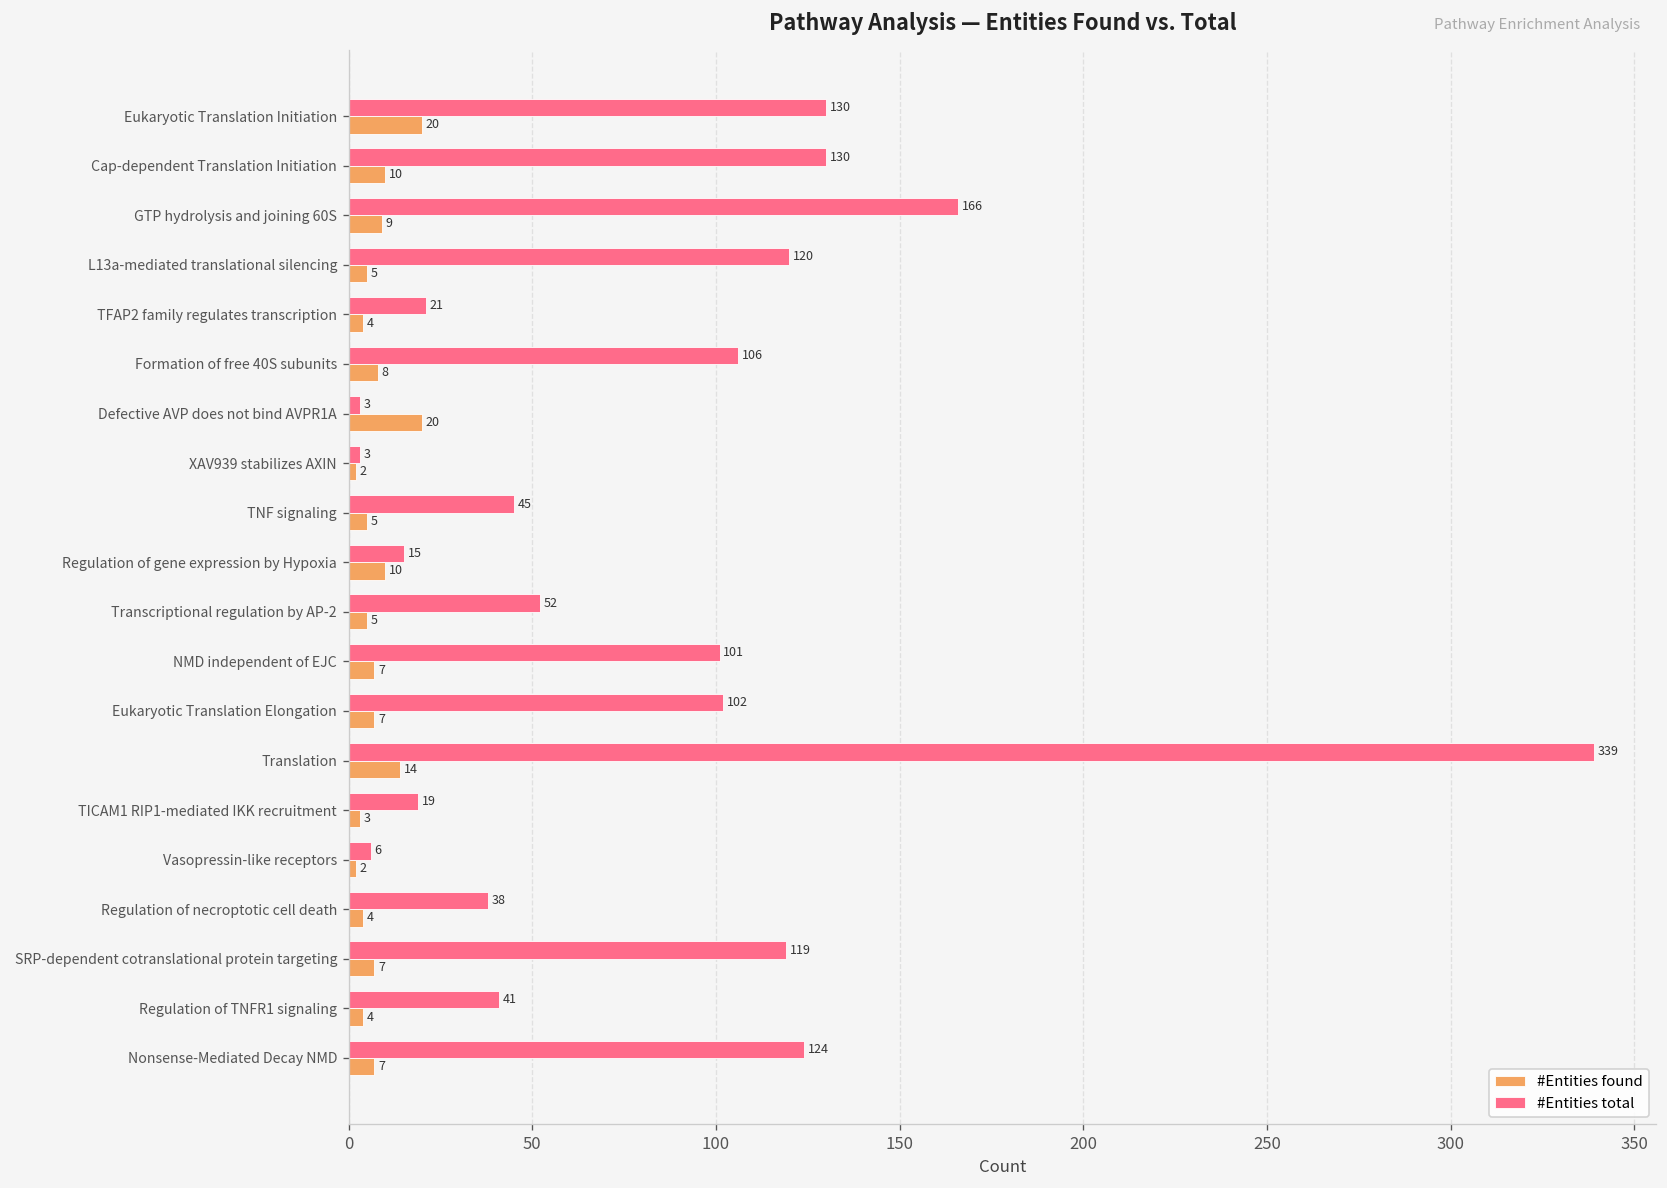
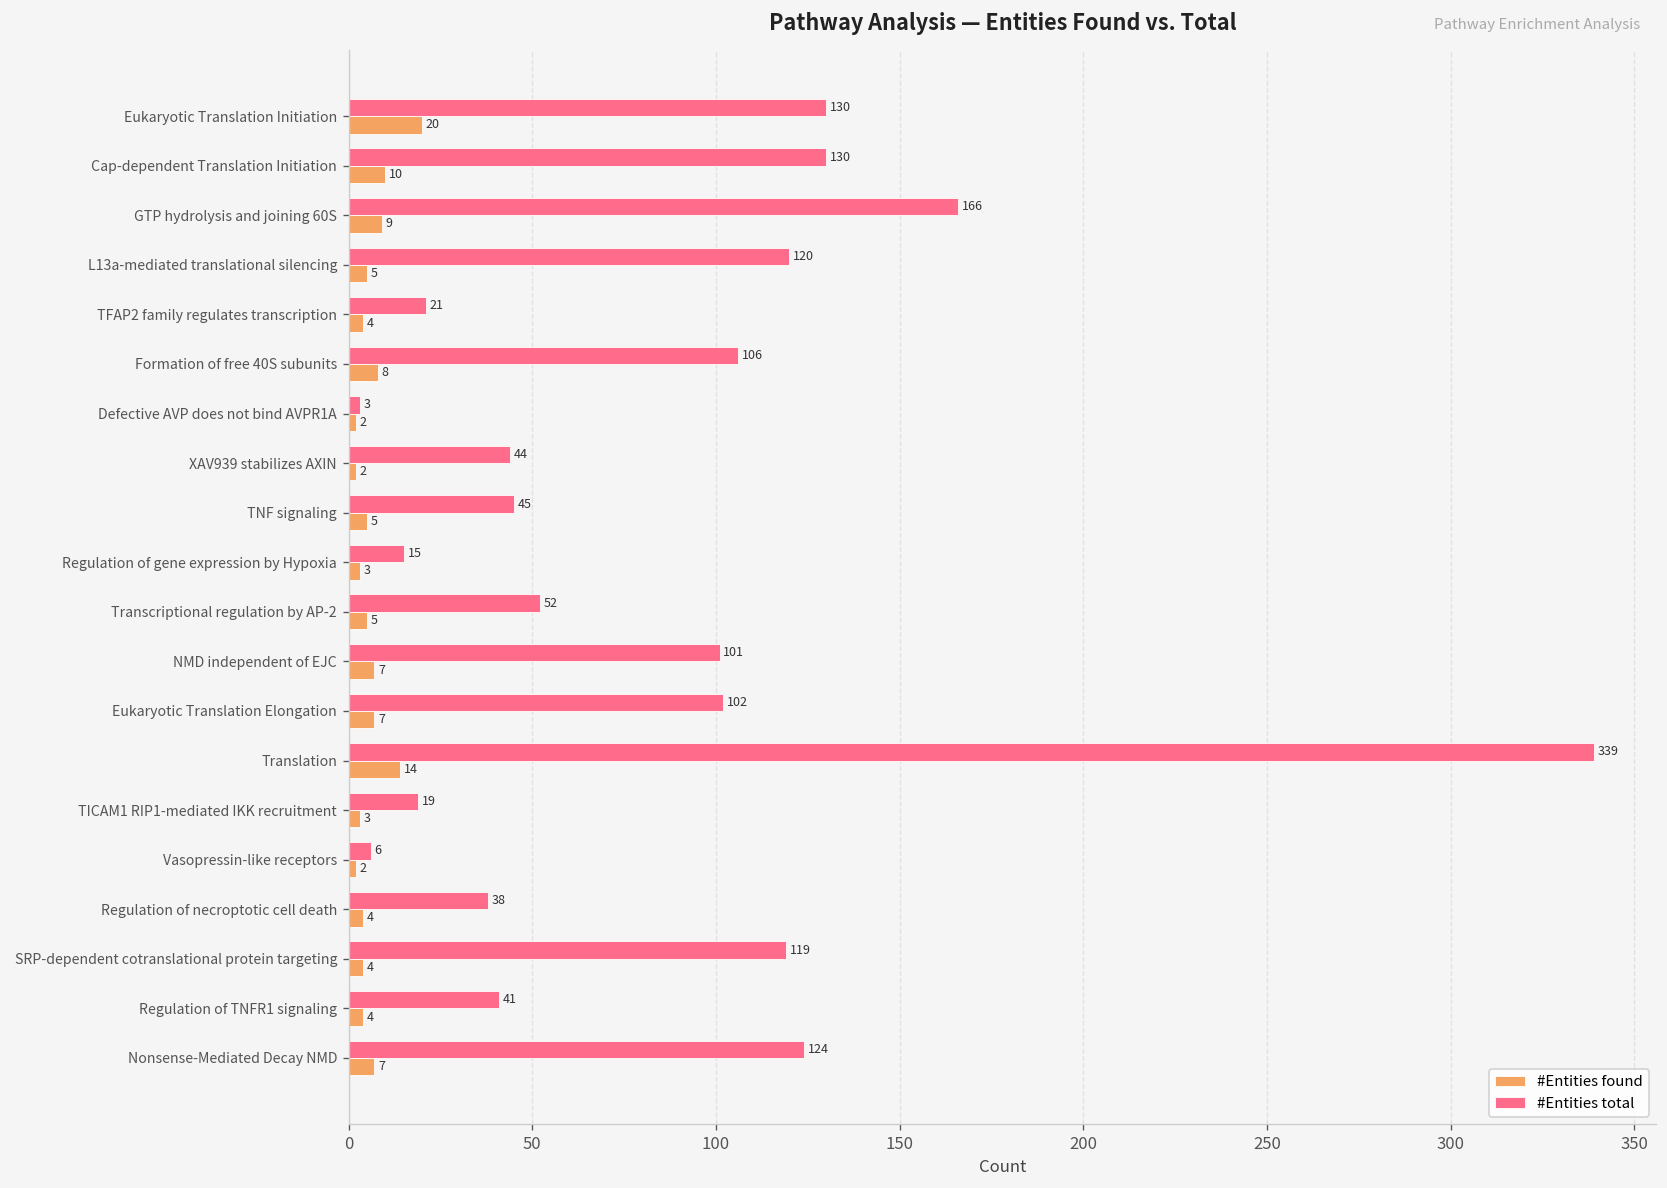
#Entities found, Defective AVP does not bind AVPR1A: 20 -> 2
#Entities total, XAV939 stabilizes AXIN: 3 -> 44
#Entities found, Regulation of gene expression by Hypoxia: 10 -> 3
#Entities found, SRP-dependent cotranslational protein targeting: 7 -> 4
